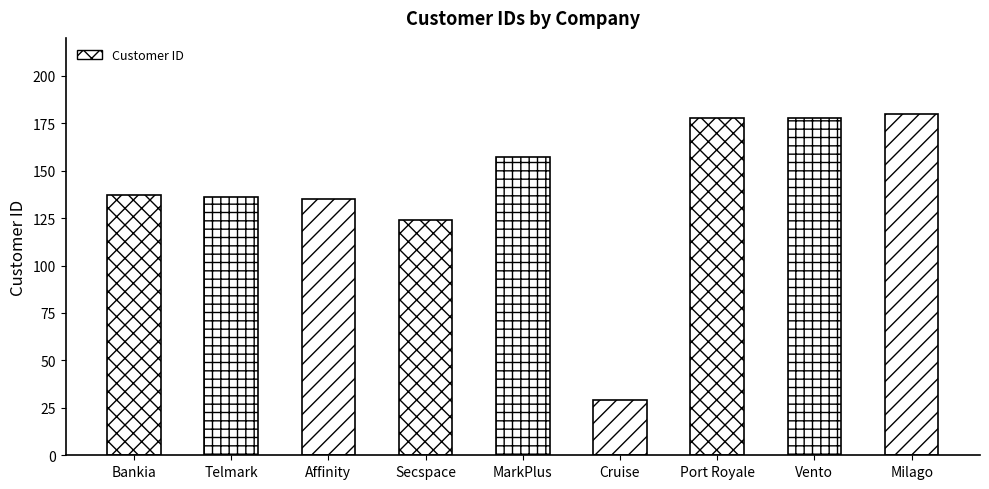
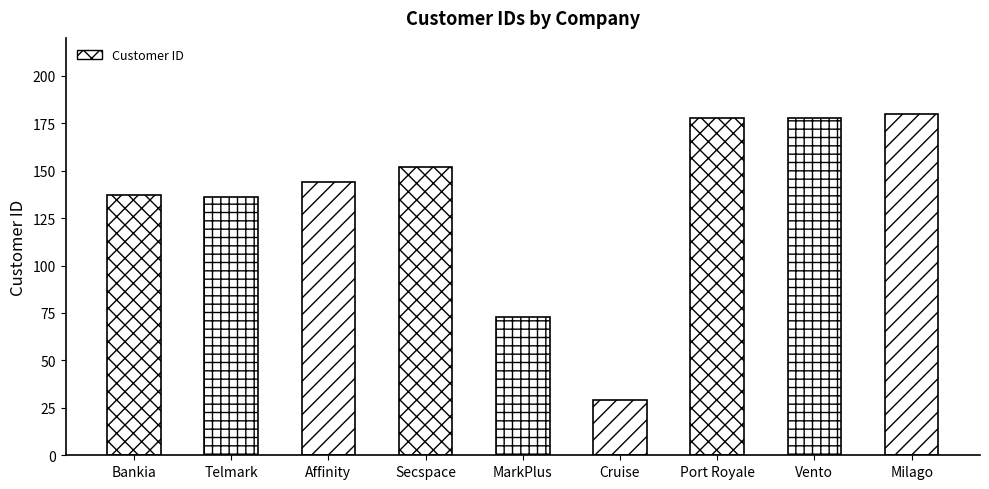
Affinity: 135 -> 144
Secspace: 124 -> 152
MarkPlus: 157 -> 73
